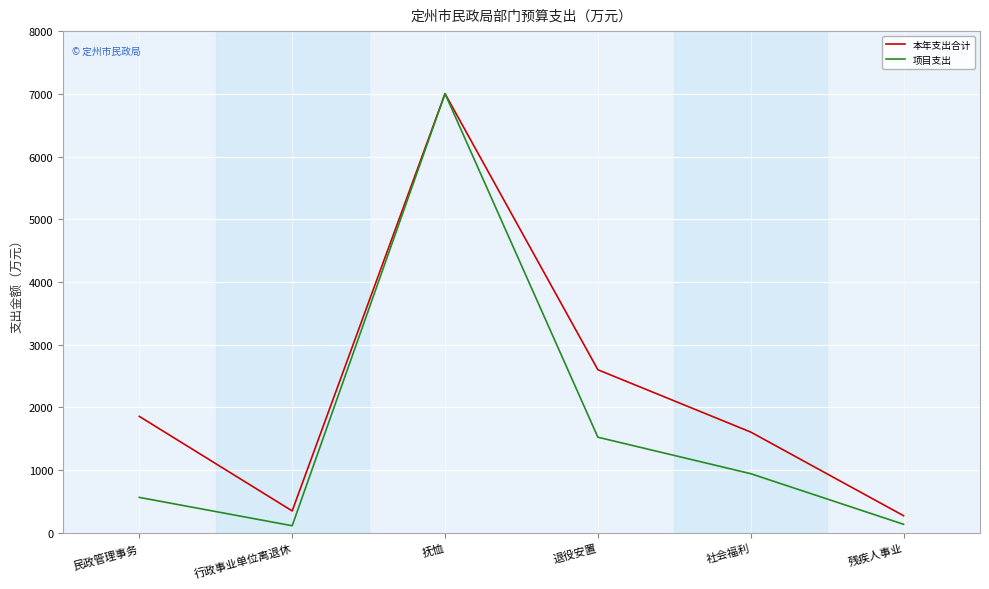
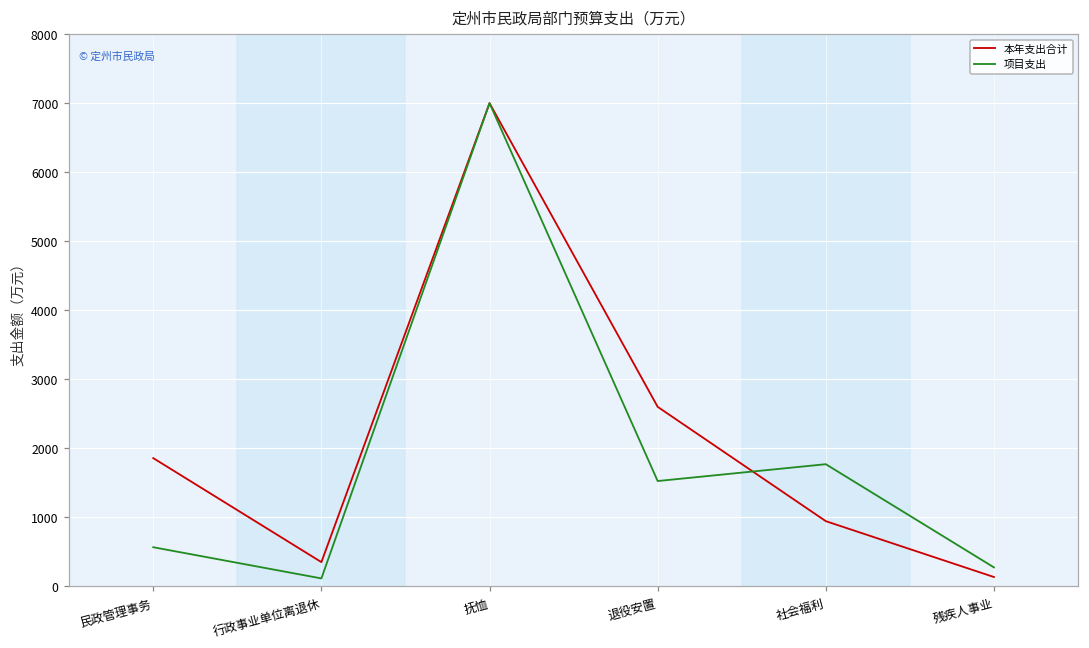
本年支出合计, 社会福利: 1600 -> 900
项目支出, 社会福利: 900 -> 1800
本年支出合计, 残疾人事业: 300 -> 100
项目支出, 残疾人事业: 100 -> 300
